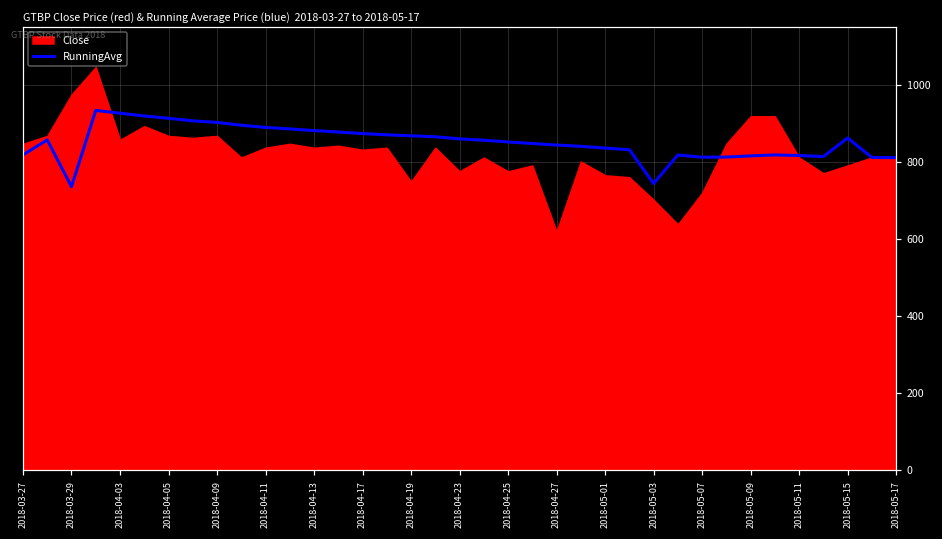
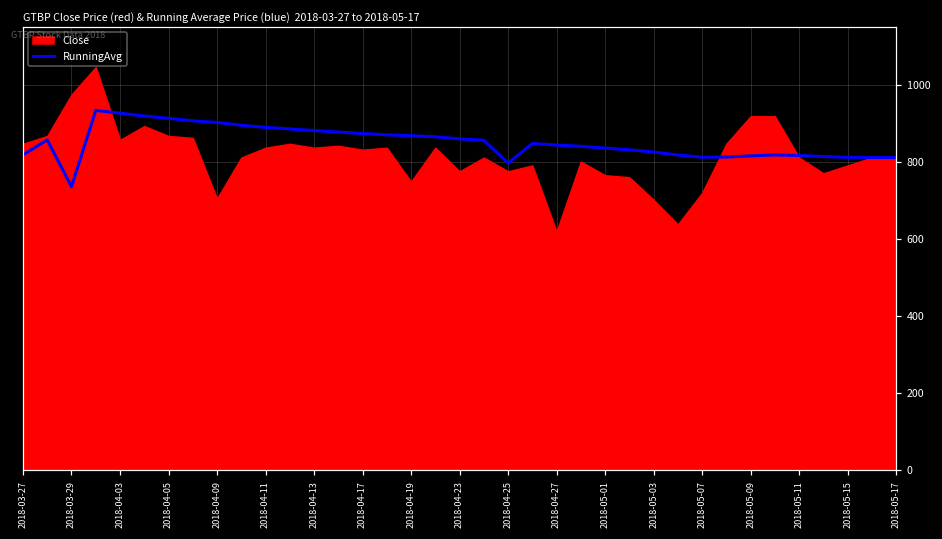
Close, 2018-04-09: 870 -> 700
RunningAvg, 2018-04-25: 850 -> 800
RunningAvg, 2018-05-03: 740 -> 830
RunningAvg, 2018-05-15: 860 -> 810
